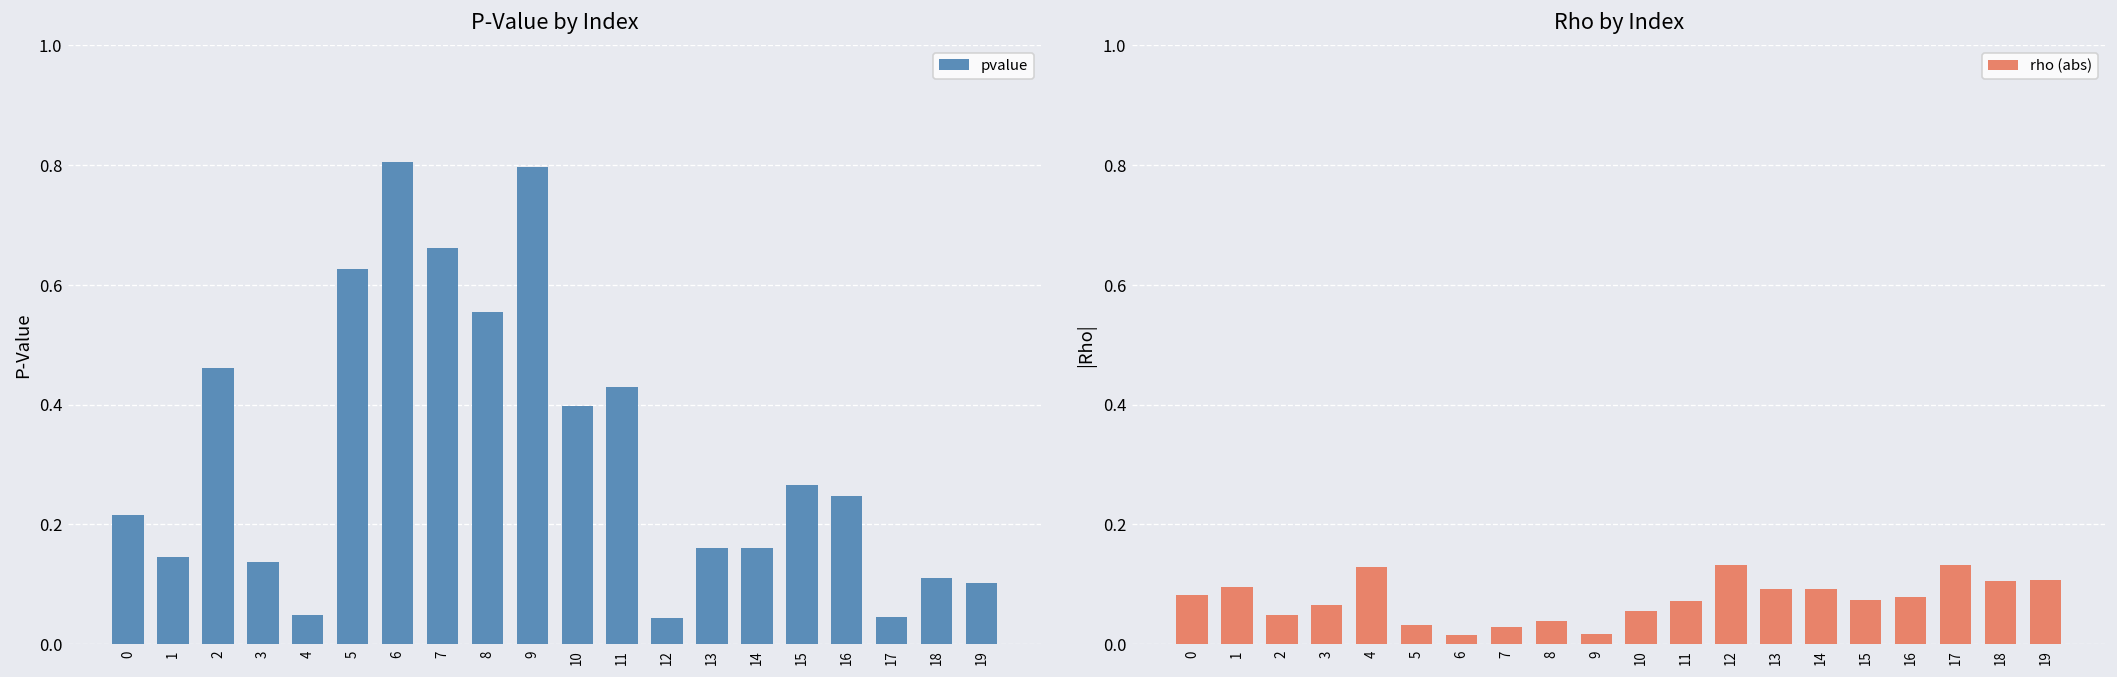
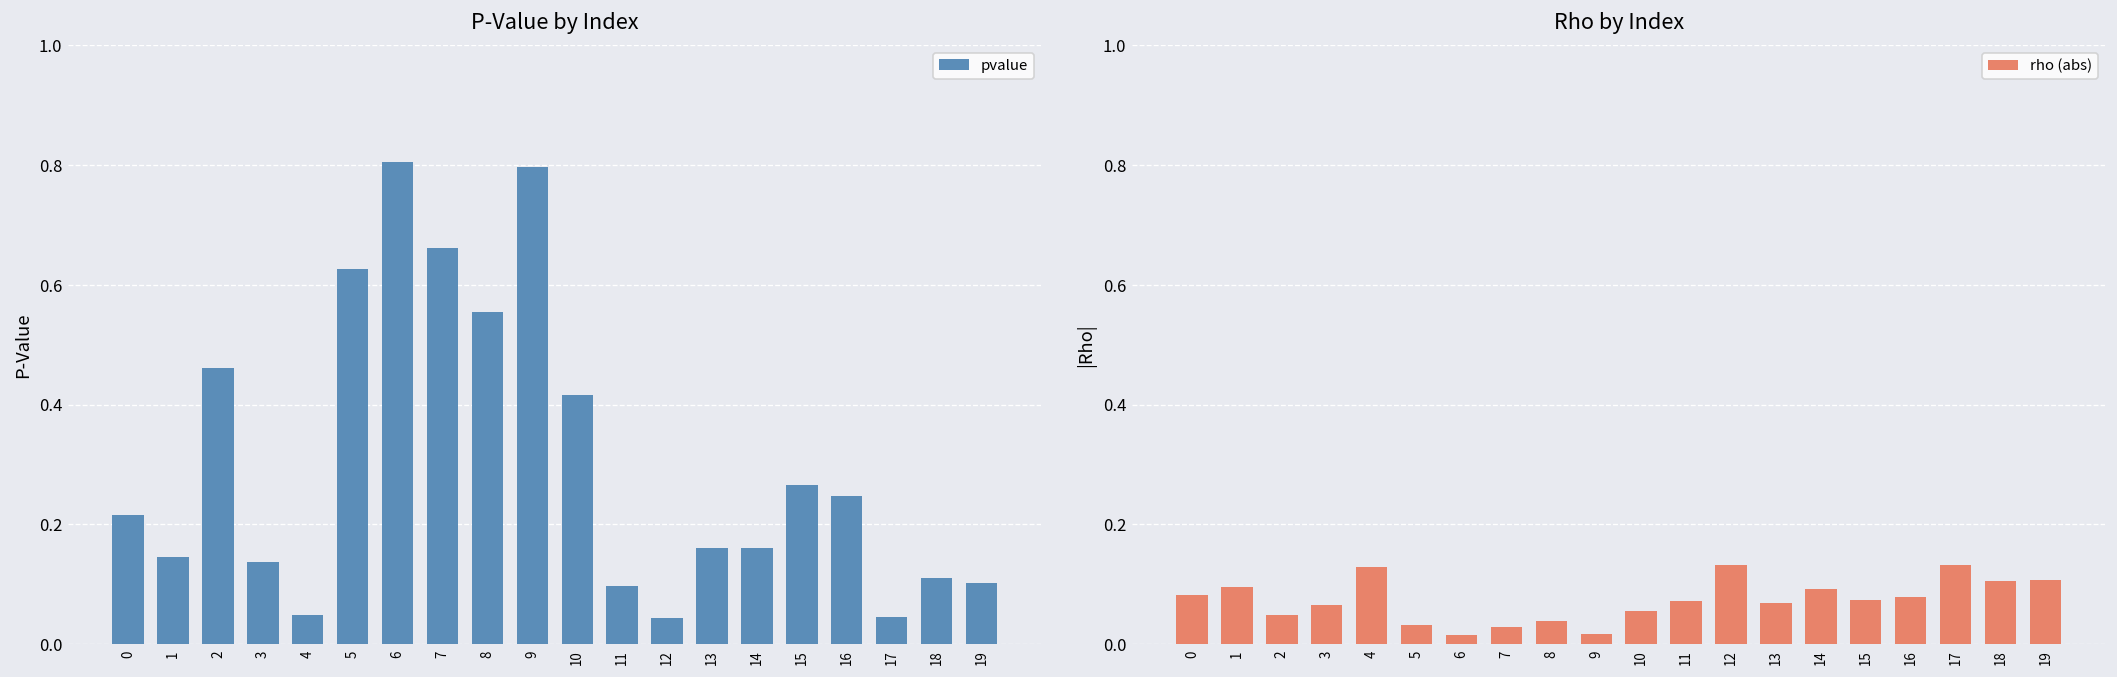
P-Value by Index, 10: 0.40 -> 0.42
P-Value by Index, 11: 0.43 -> 0.10
Rho by Index, 13: 0.09 -> 0.07
